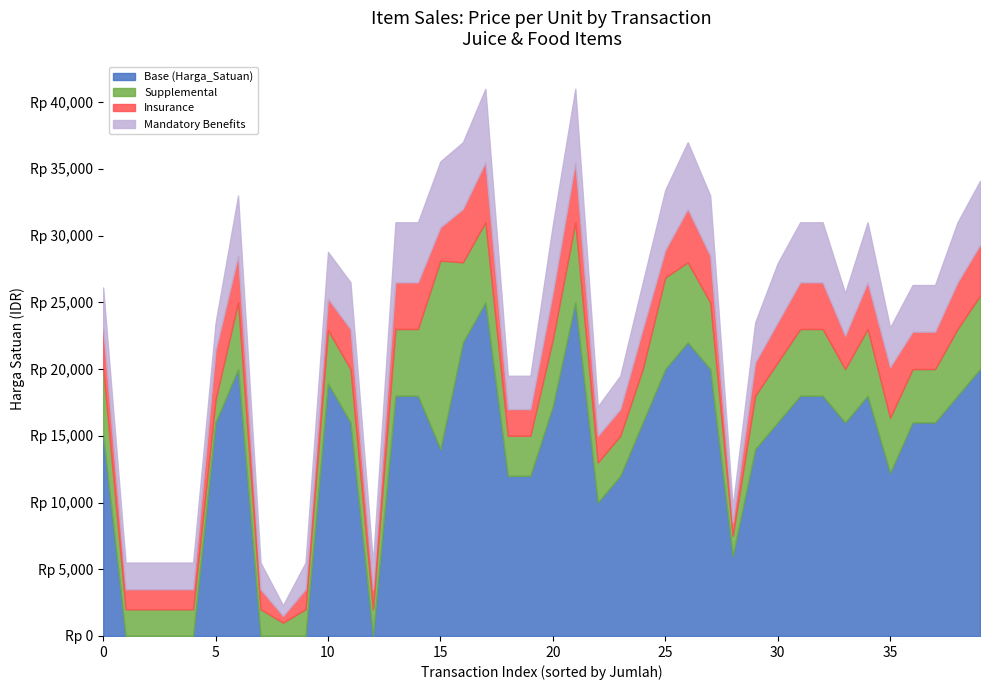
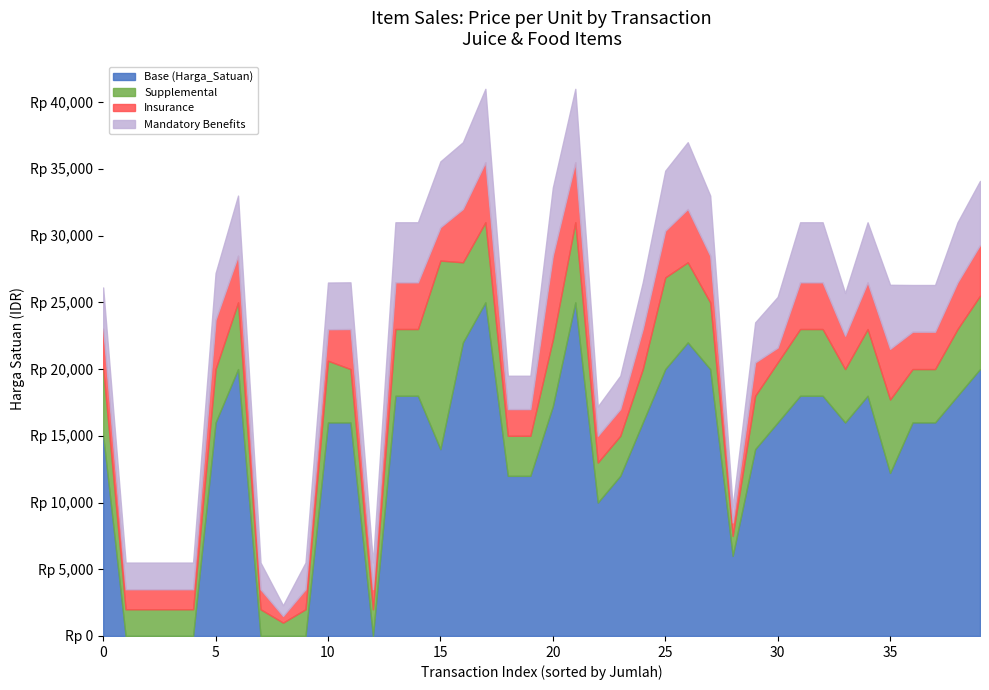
Supplemental, 5: Rp 1,700 -> Rp 4,000
Mandatory Benefits, 5: Rp 2,100 -> Rp 3,500
Base (Harga_Satuan), 10: Rp 18,900 -> Rp 16,000
Supplemental, 10: Rp 4,000 -> Rp 4,600
Insurance, 20: Rp 3,500 -> Rp 6,300
Insurance, 25: Rp 2,100 -> Rp 3,500
Insurance, 30: Rp 3,000 -> Rp 1,100
Mandatory Benefits, 30: Rp 4,400 -> Rp 3,800
Supplemental, 35: Rp 4,100 -> Rp 5,500
Mandatory Benefits, 35: Rp 3,000 -> Rp 4,800
